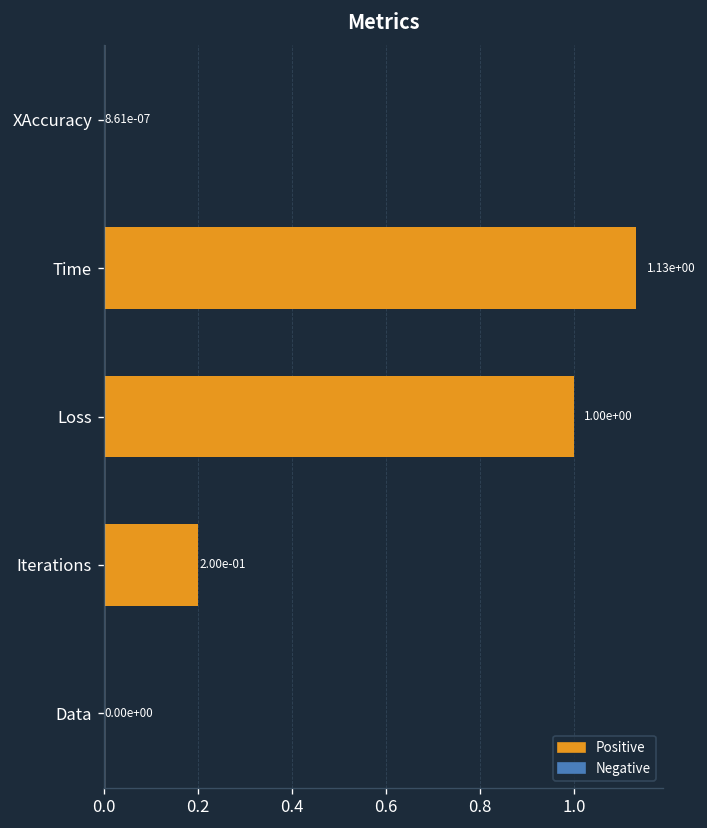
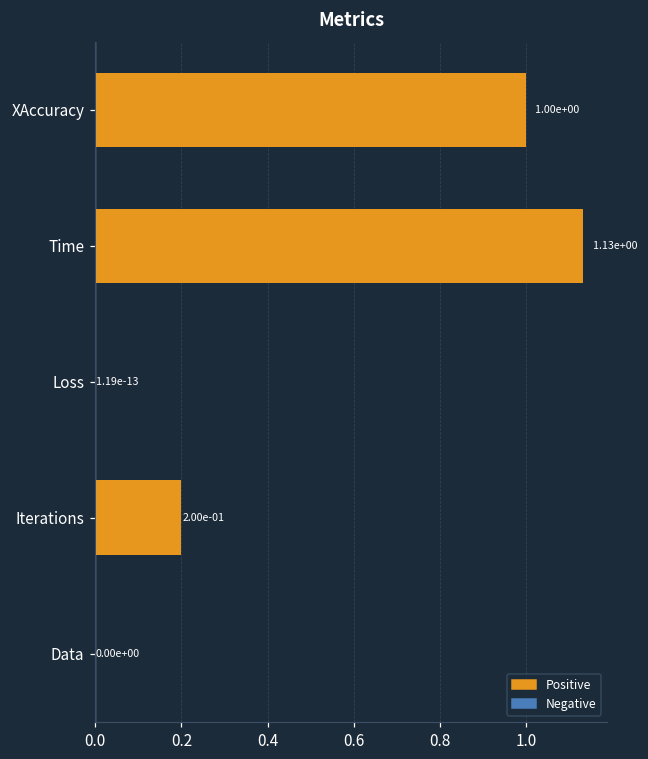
XAccuracy: 8.61e-07 -> 1.00e+00
Loss: 1.00e+00 -> 1.19e-13
